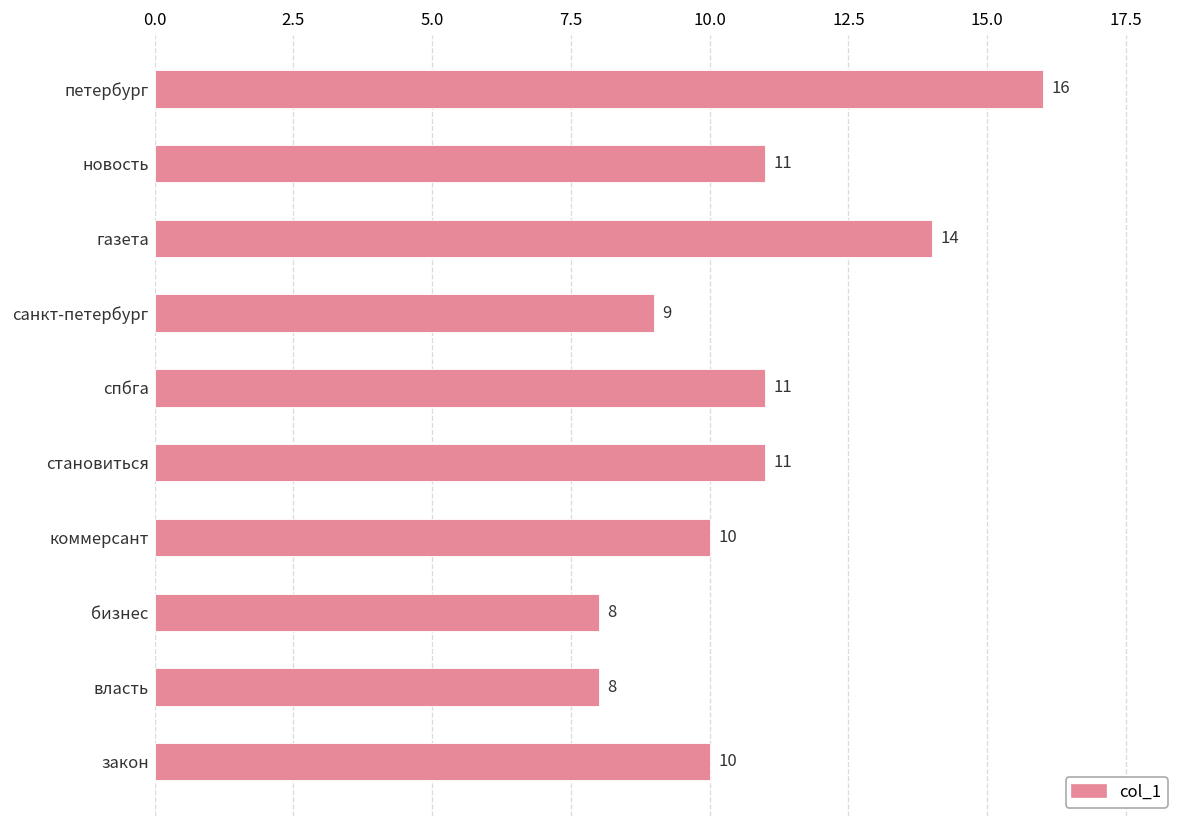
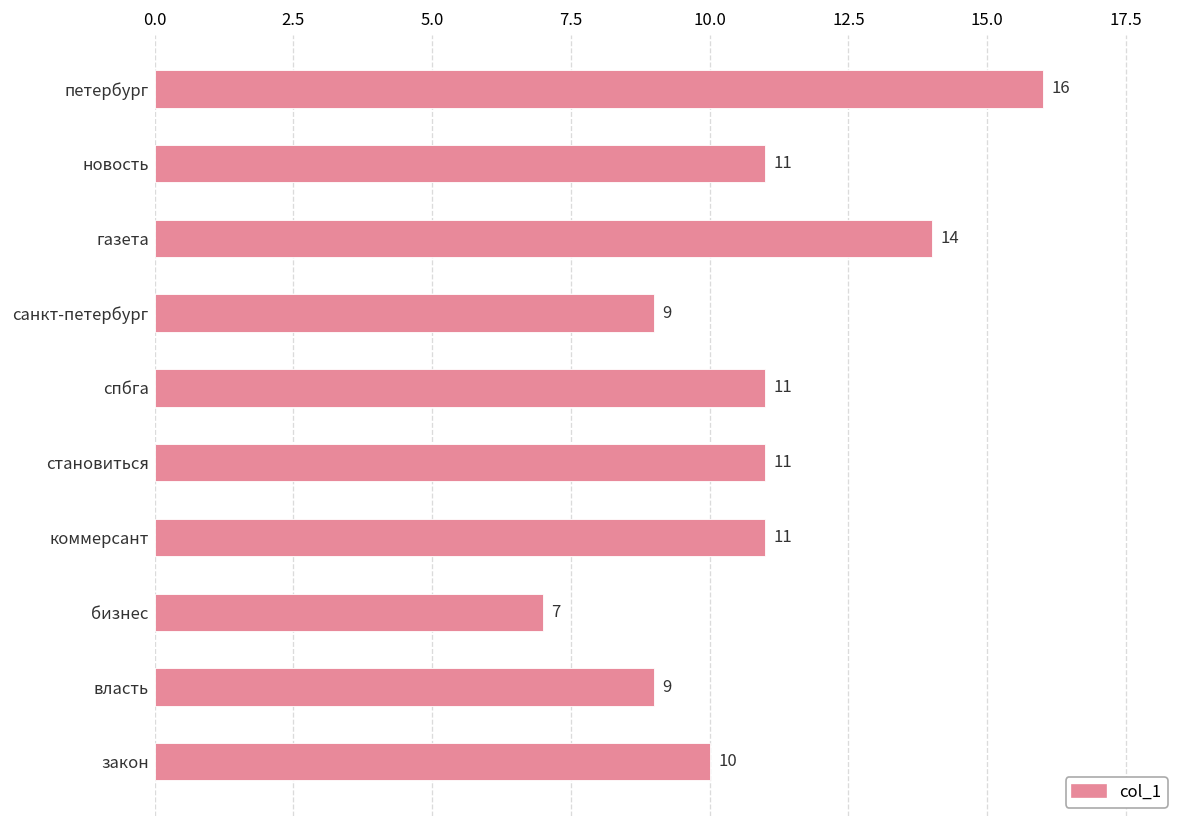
коммерсант: 10 -> 11
бизнес: 8 -> 7
власть: 8 -> 9
